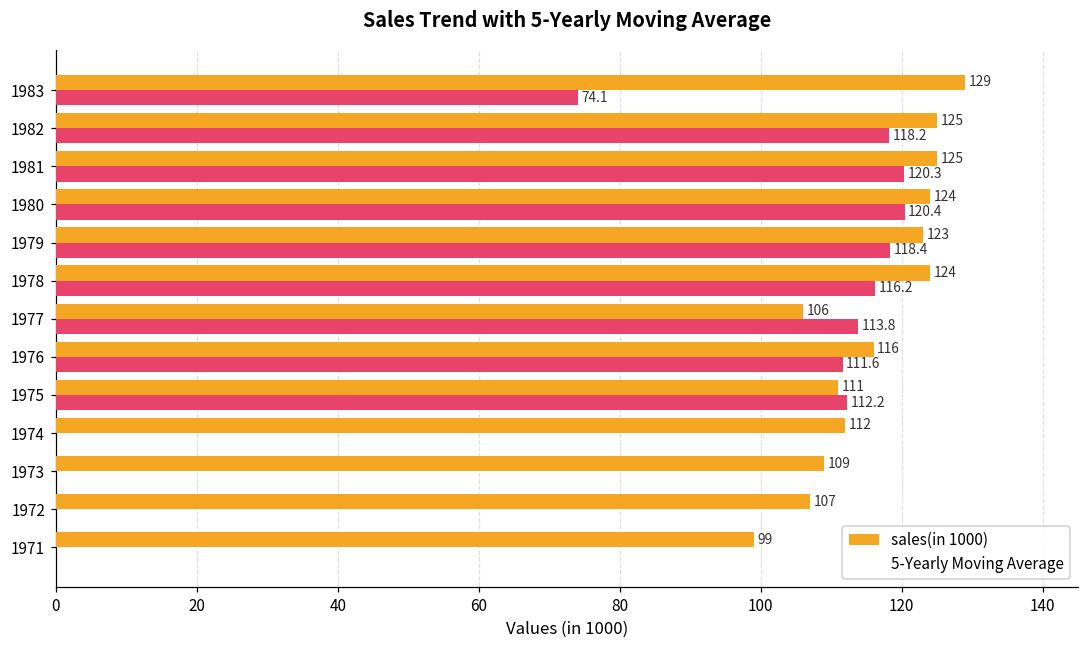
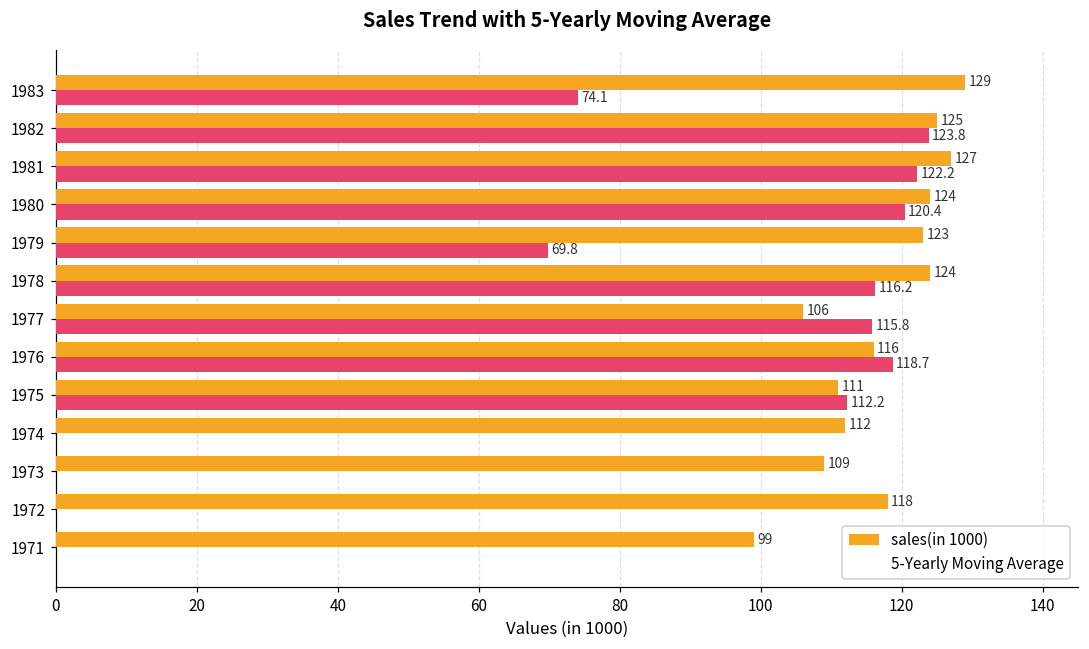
5-Yearly Moving Average, 1982: 118.2 -> 123.8
sales(in 1000), 1981: 125 -> 127
5-Yearly Moving Average, 1981: 120.3 -> 122.2
5-Yearly Moving Average, 1979: 118.4 -> 69.8
5-Yearly Moving Average, 1977: 113.8 -> 115.8
5-Yearly Moving Average, 1976: 111.6 -> 118.7
sales(in 1000), 1972: 107 -> 118
